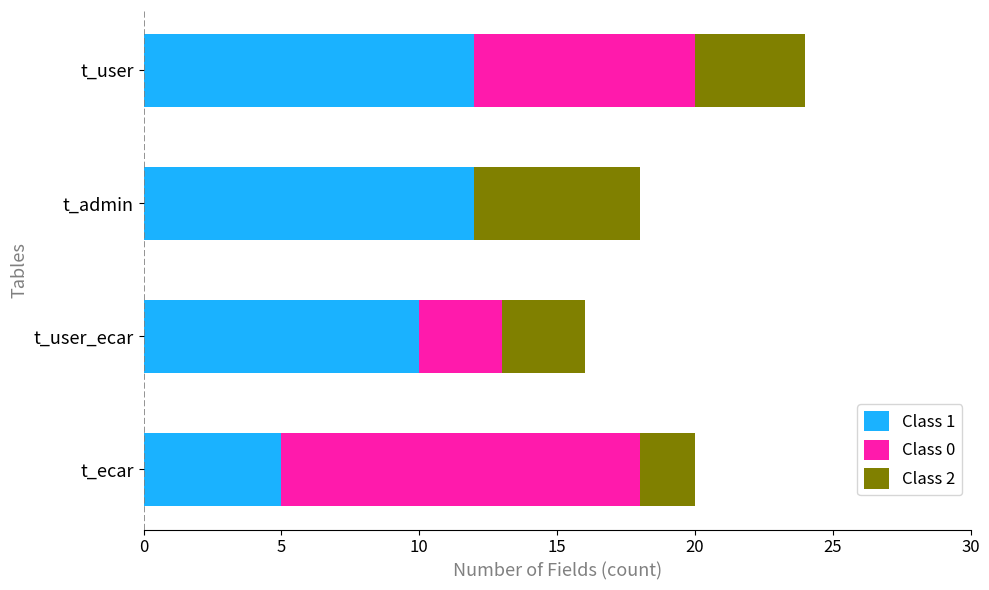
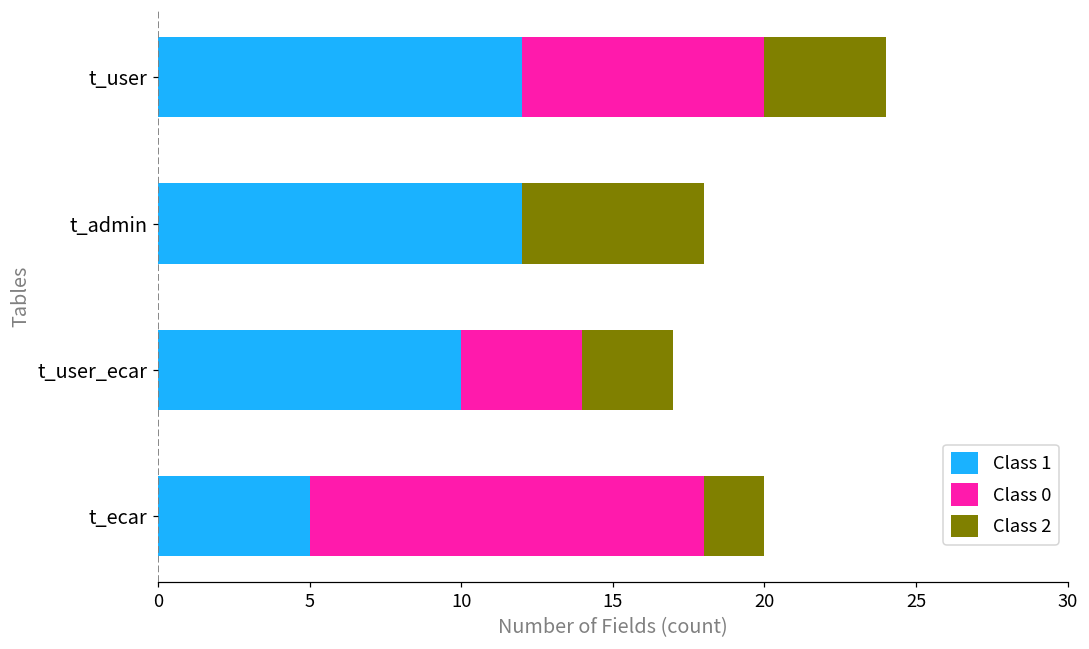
Class 0, t_user_ecar: 3 -> 4
